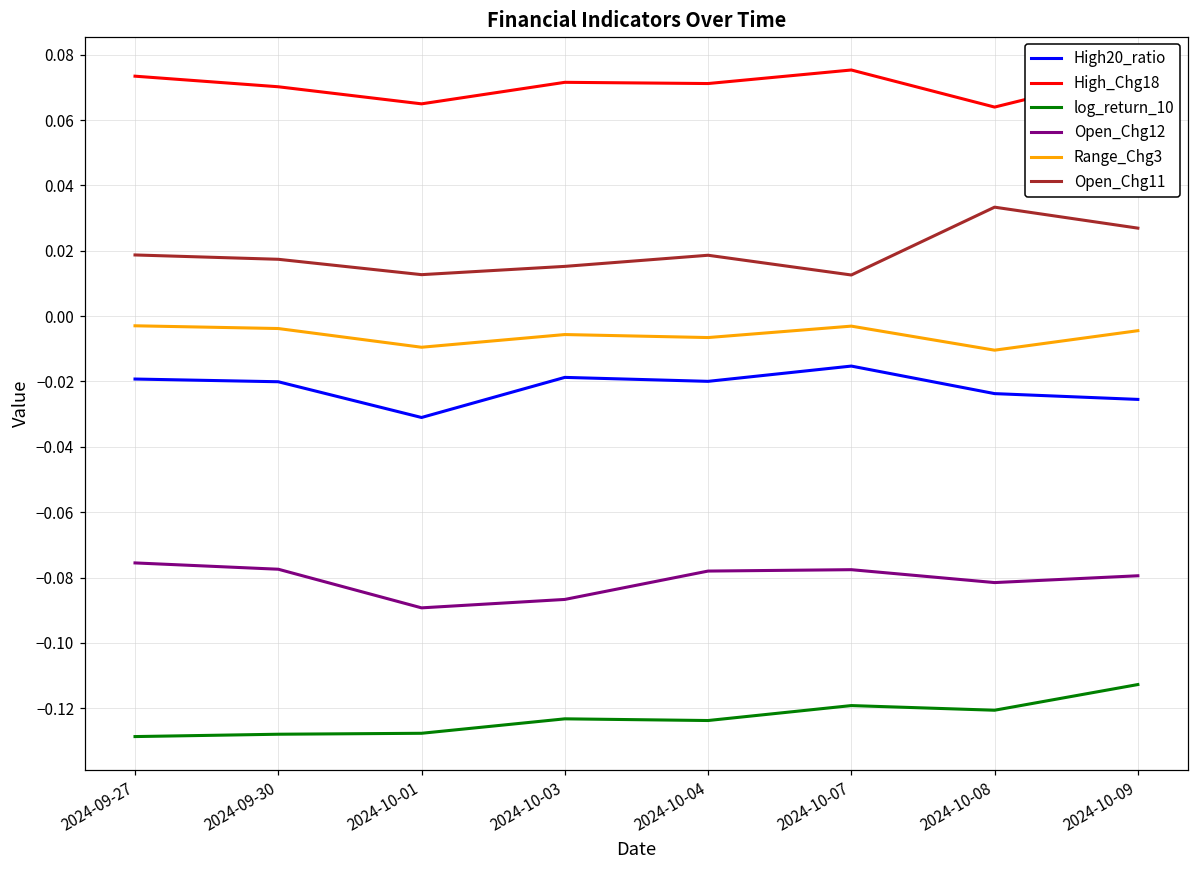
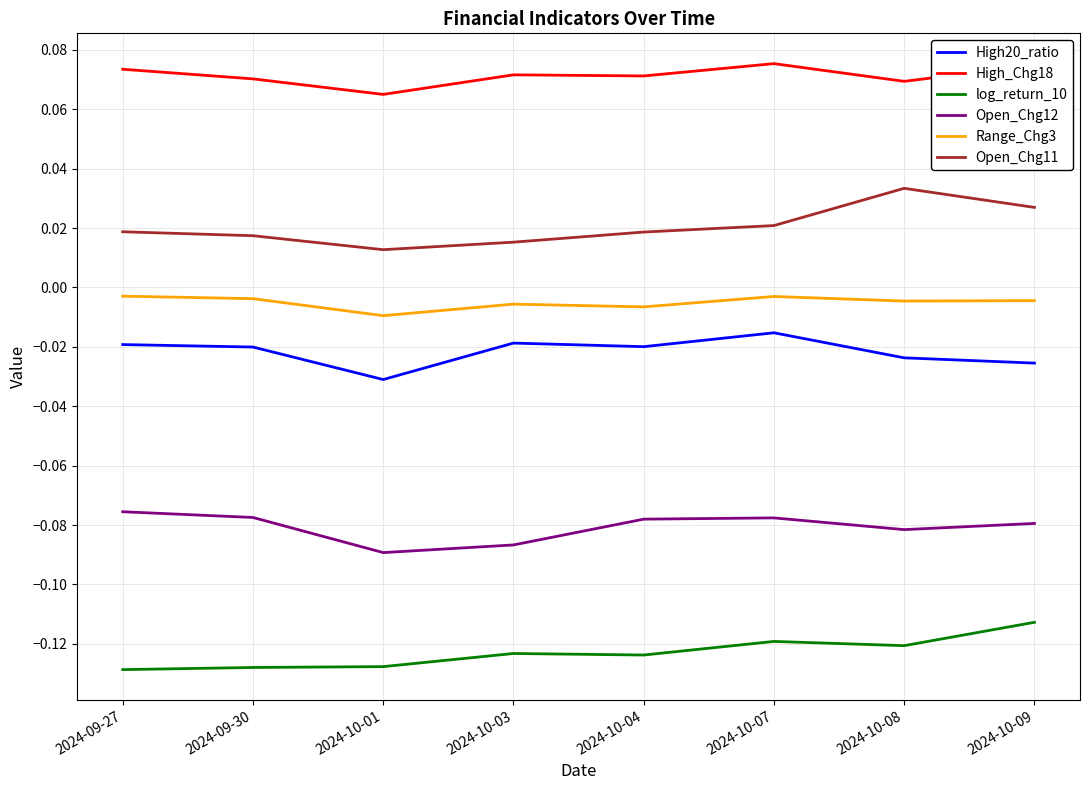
Open_Chg11, 2024-10-07: 0.013 -> 0.021
High_Chg18, 2024-10-08: 0.064 -> 0.069
Range_Chg3, 2024-10-08: -0.010 -> -0.005
